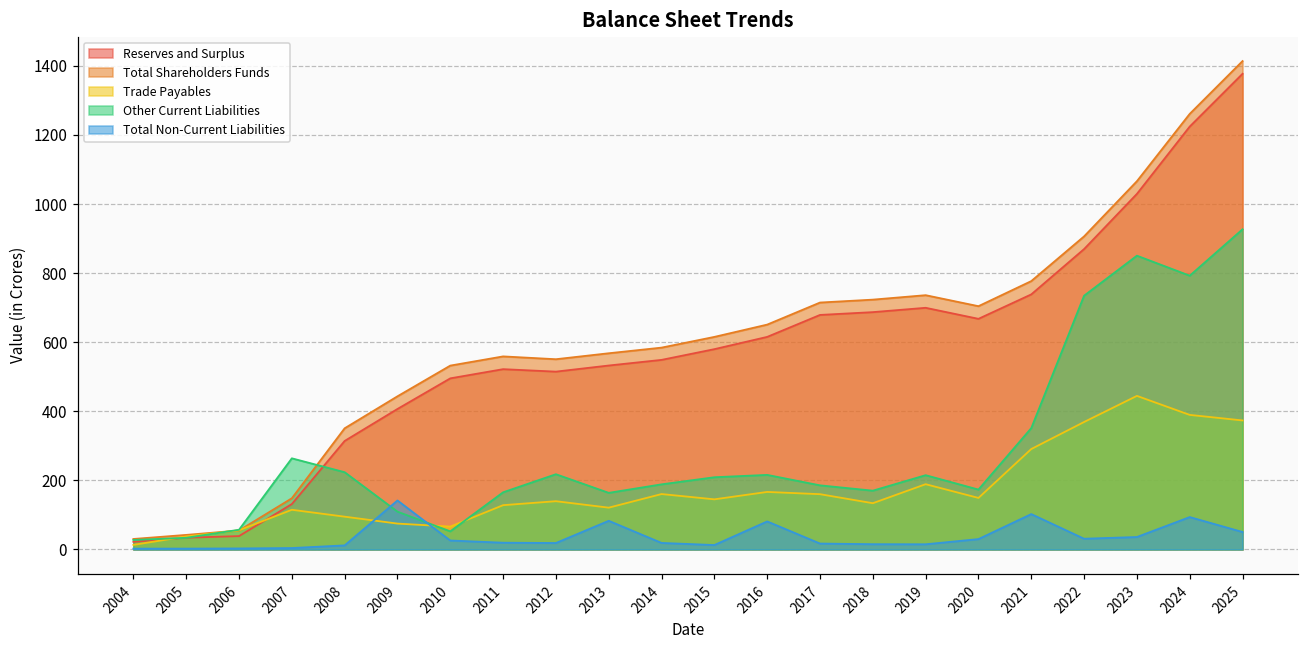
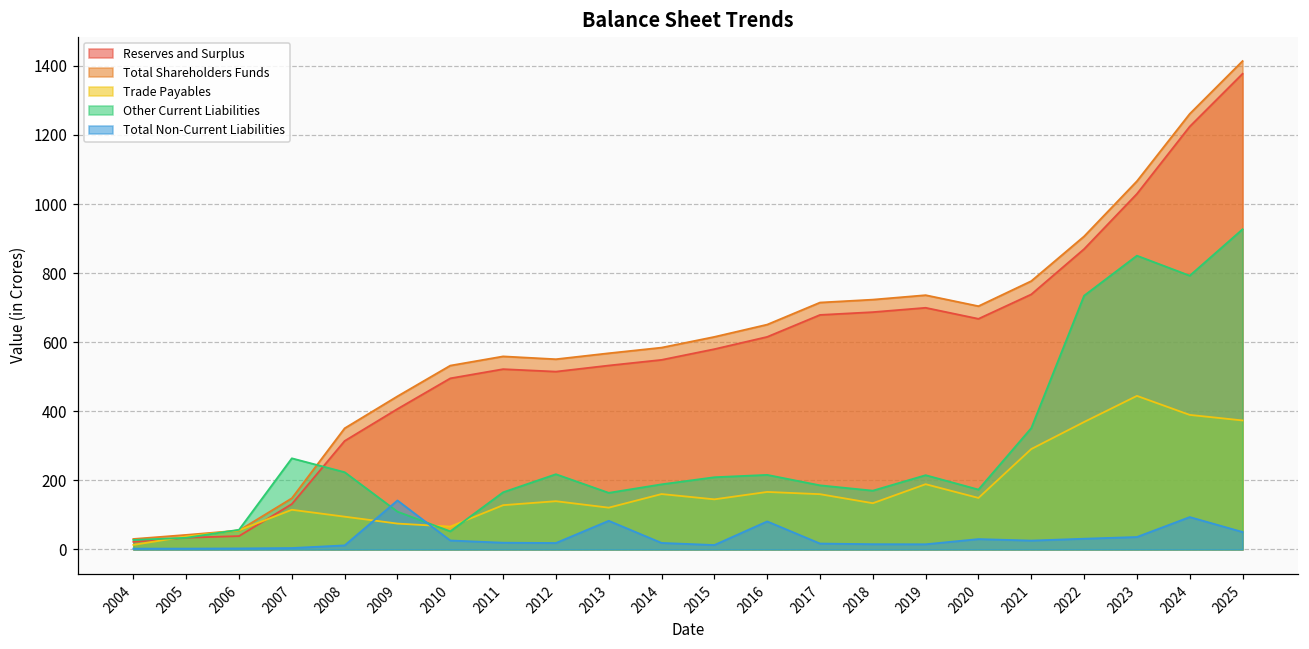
Total Non-Current Liabilities, 2021: 100 -> 30
